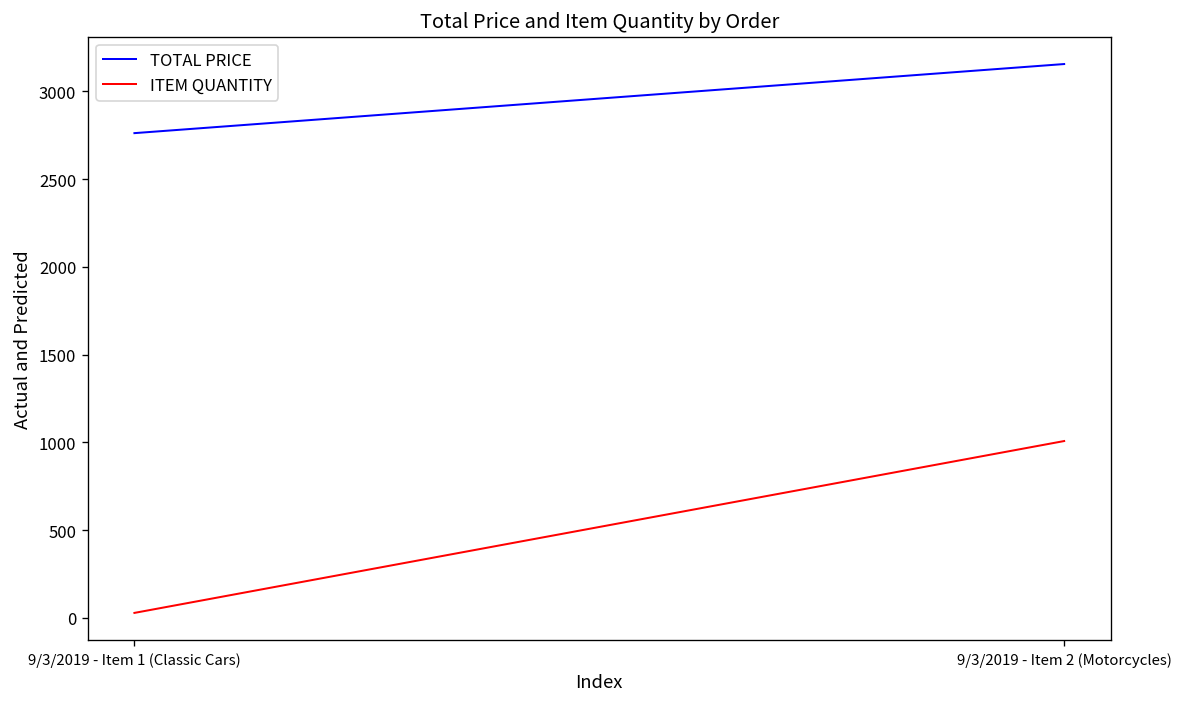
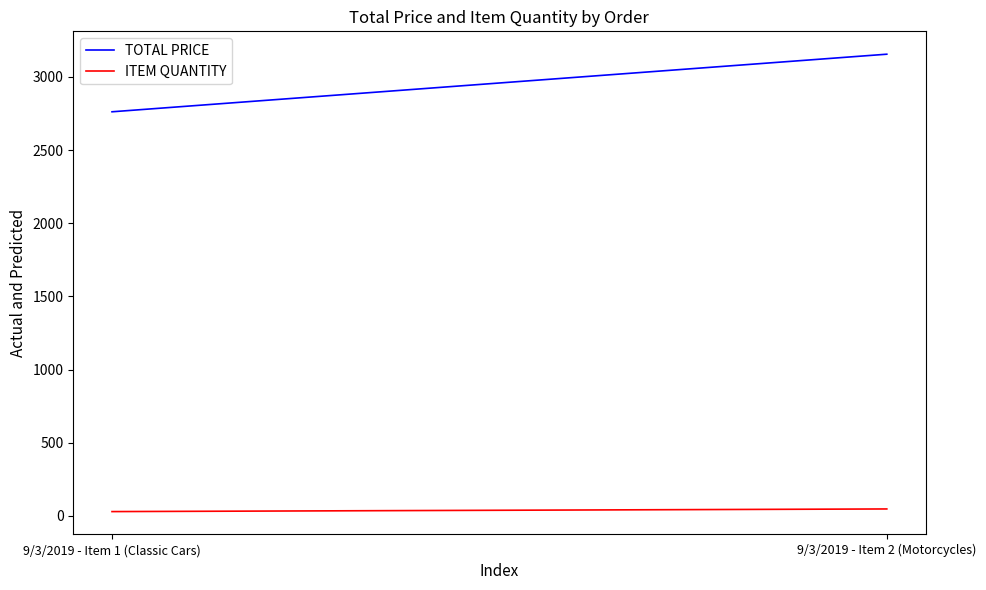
ITEM QUANTITY, 9/3/2019 - Item 2 (Motorcycles): 1010 -> 50
